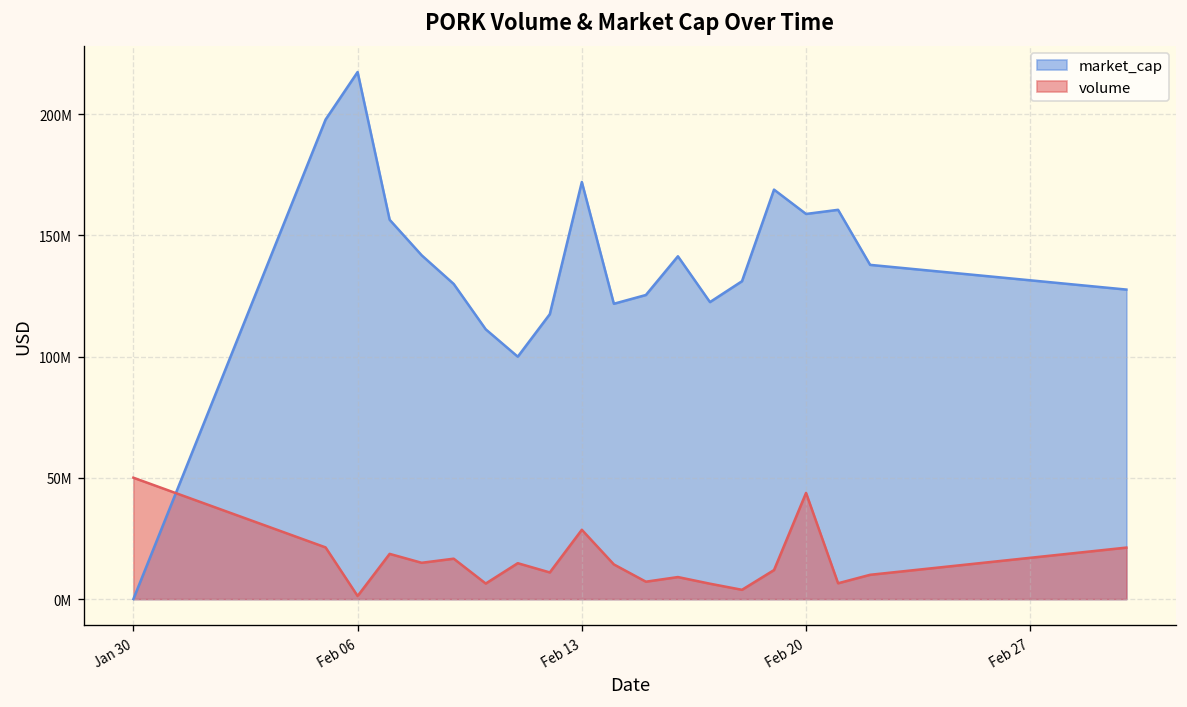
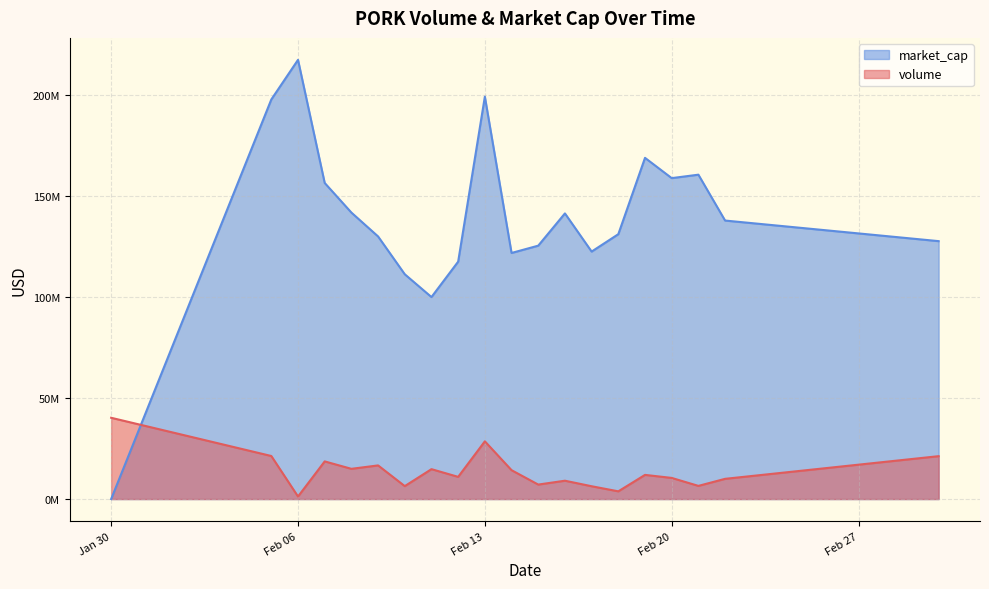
volume, Jan 30: 50000000 -> 40000000
market_cap, Feb 13: 172000000 -> 199000000
volume, Feb 20: 44000000 -> 10000000
